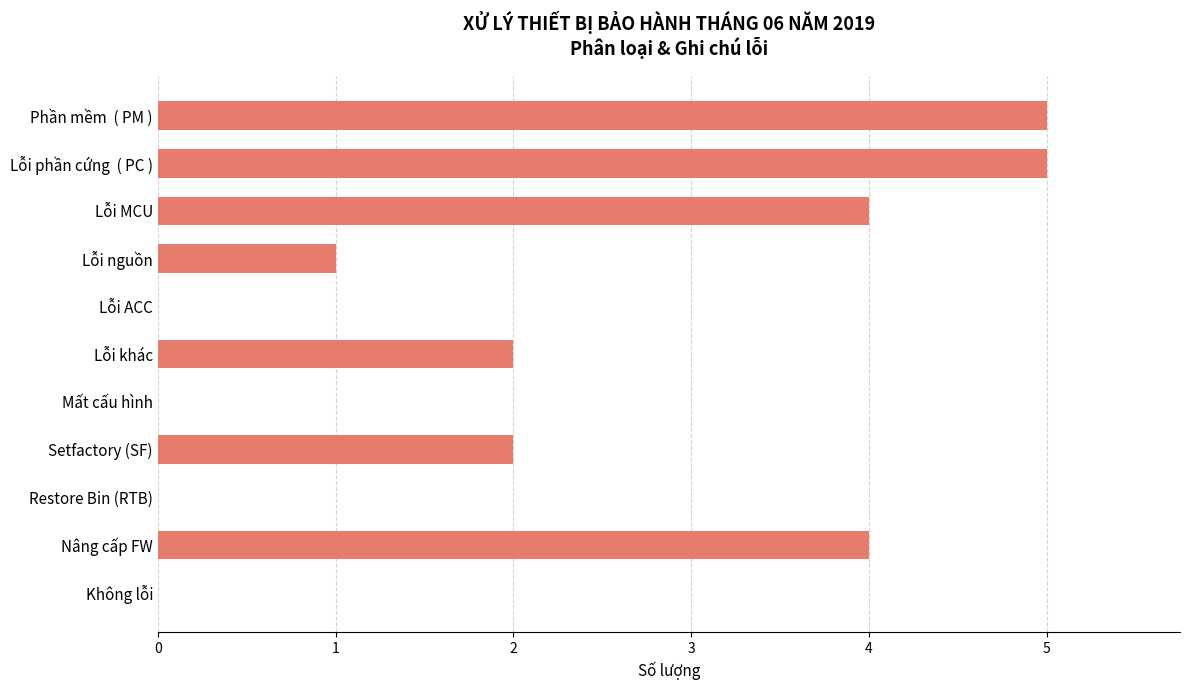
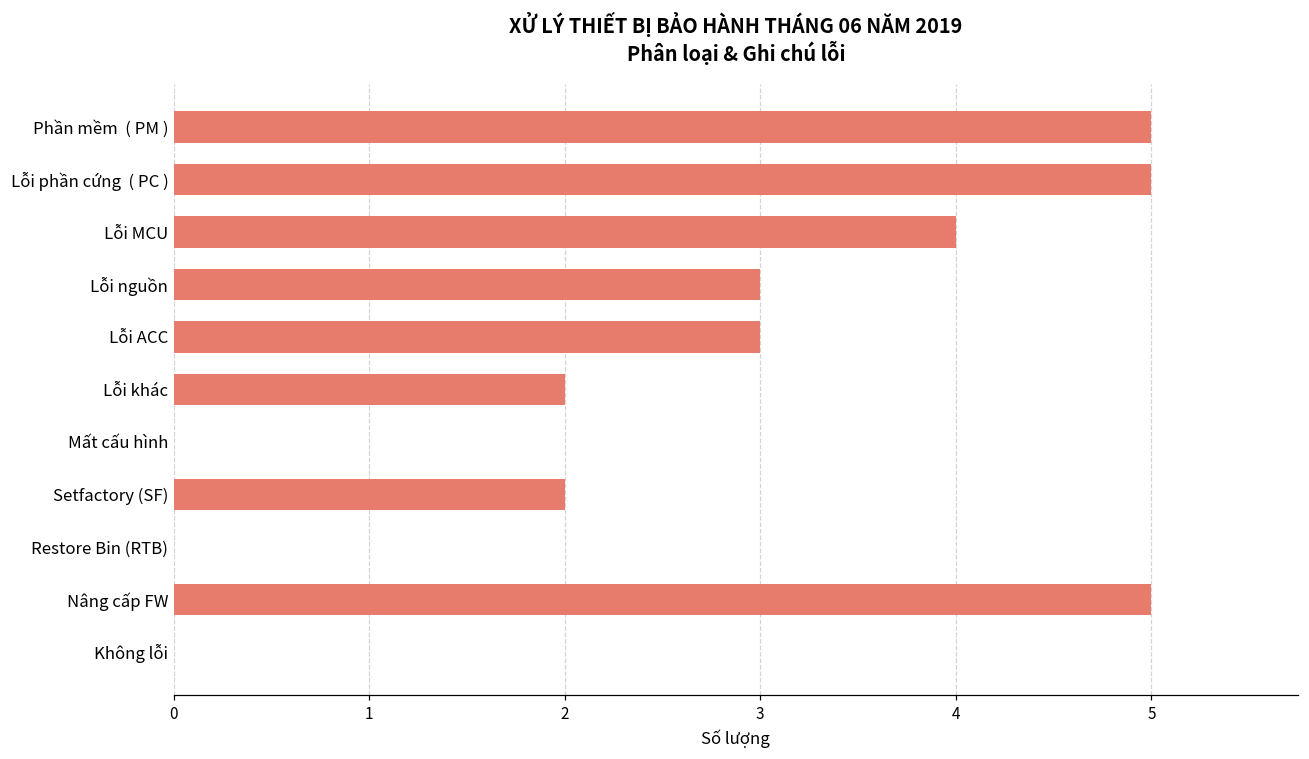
Lỗi nguồn: 1 -> 3
Lỗi ACC: 0 -> 3
Nâng cấp FW: 4 -> 5
